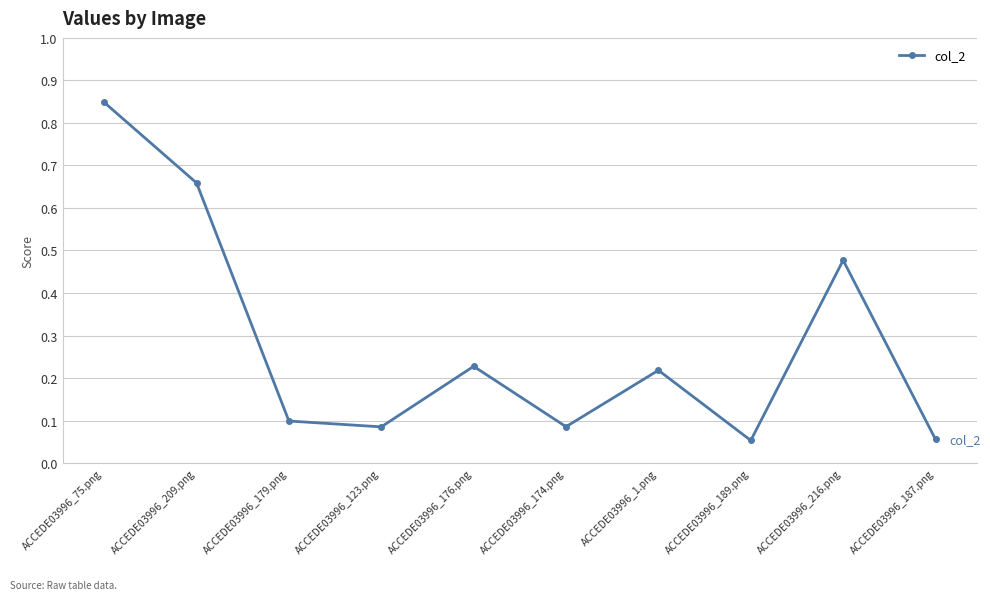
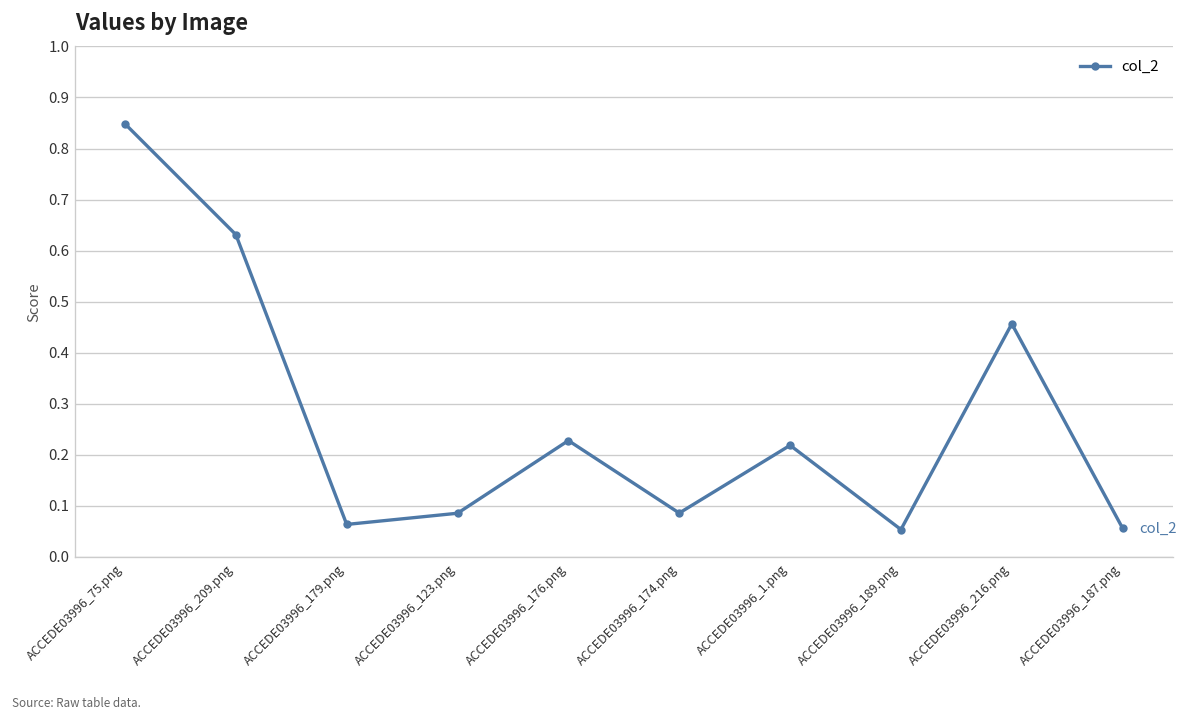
ACCEDE03996_209.png: 0.66 -> 0.63
ACCEDE03996_179.png: 0.10 -> 0.06
ACCEDE03996_216.png: 0.48 -> 0.46
